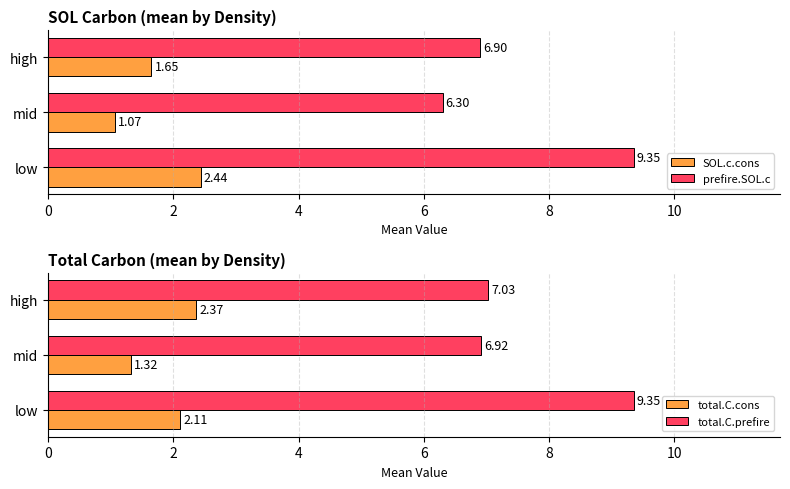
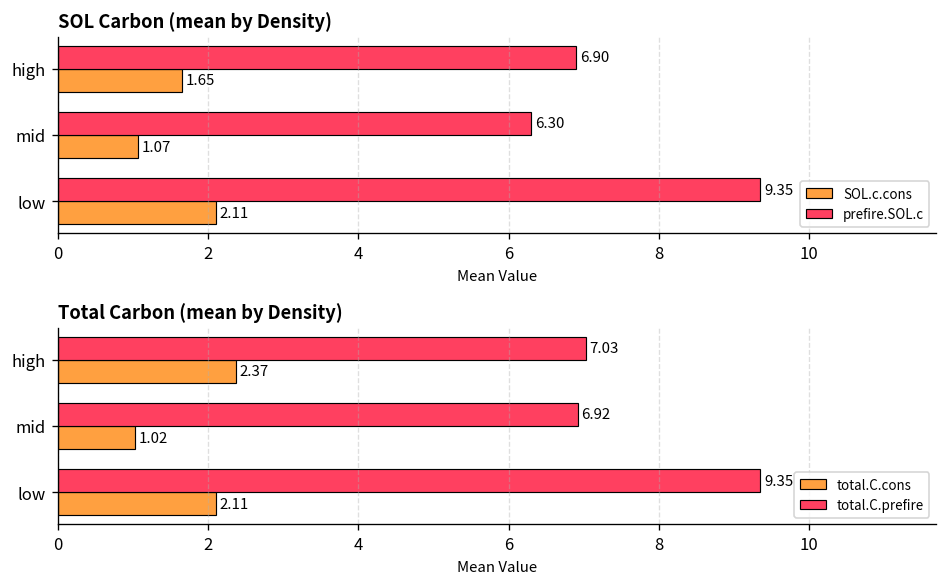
SOL Carbon (mean by Density), SOL.c.cons, low: 2.44 -> 2.11
Total Carbon (mean by Density), total.C.cons, mid: 1.32 -> 1.02
